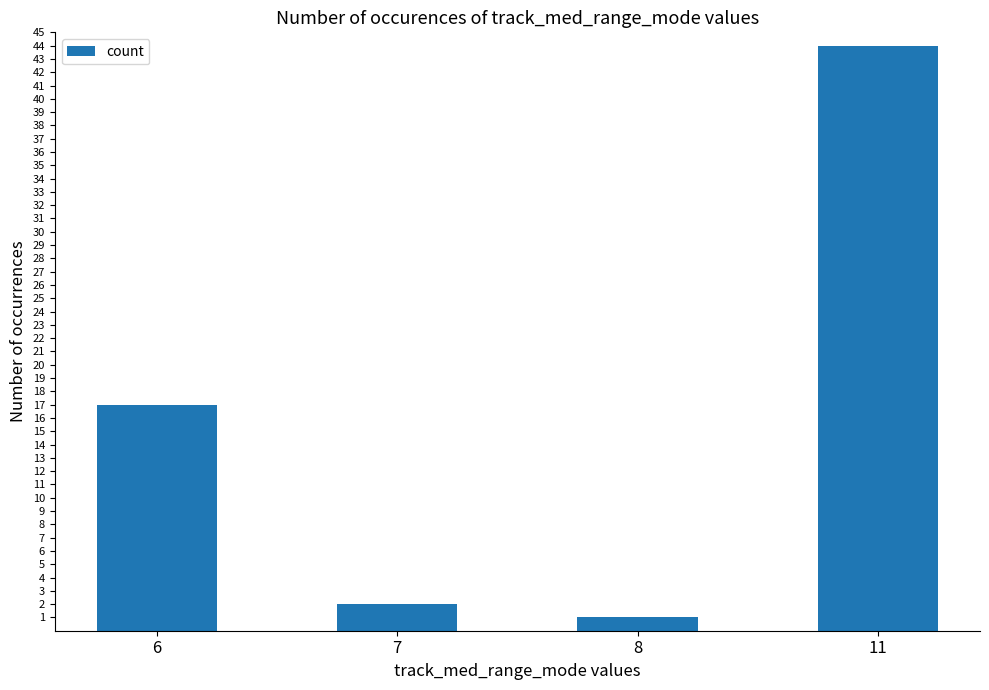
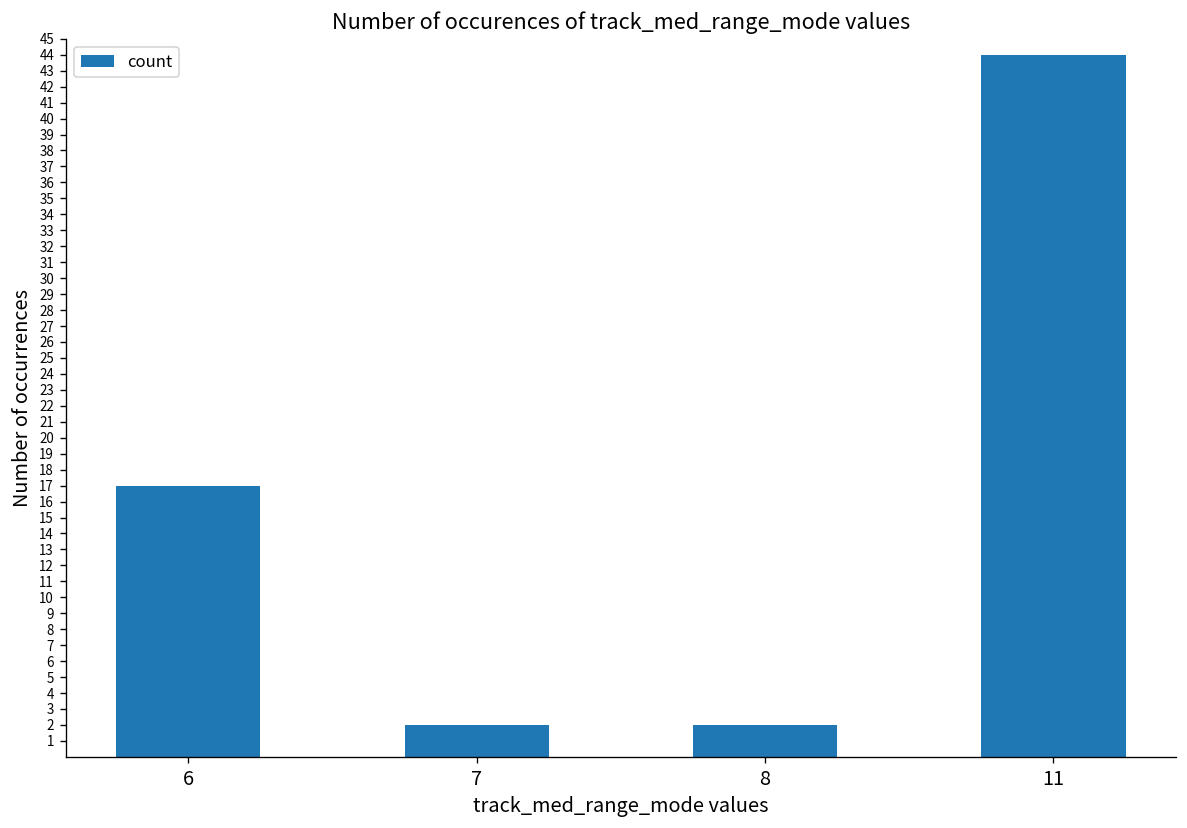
8: 1 -> 2
